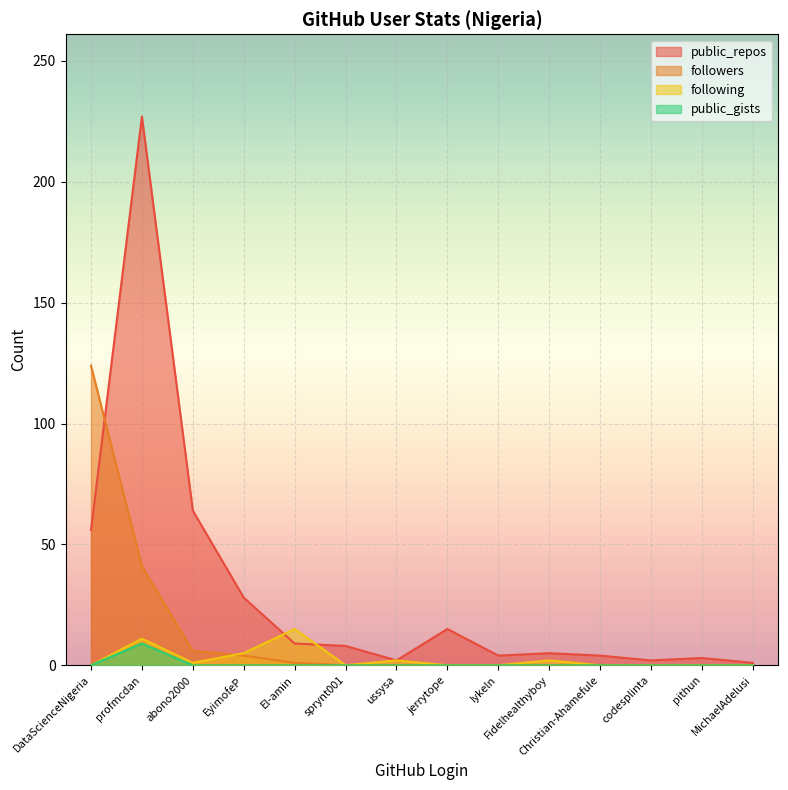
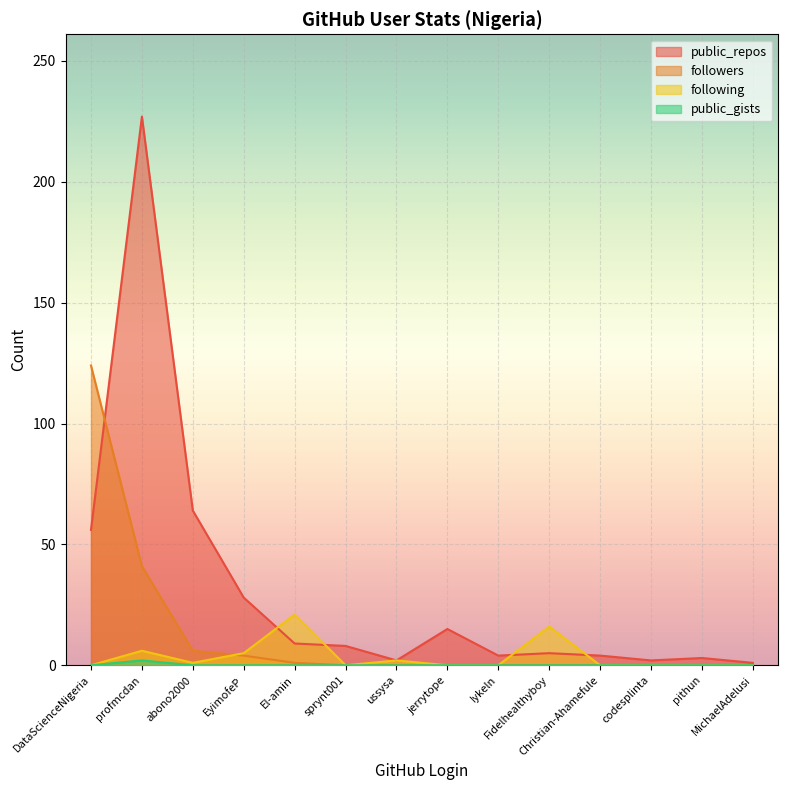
following, profmcdan: 11 -> 6
public_gists, profmcdan: 9 -> 2
following, El-amin: 15 -> 21
following, Fidelhealthyboy: 2 -> 16
